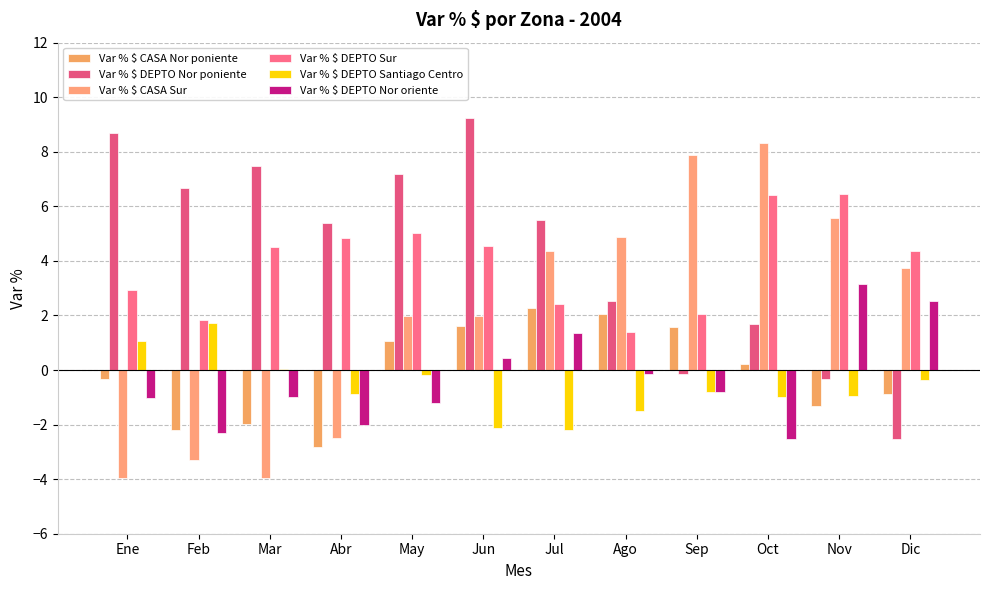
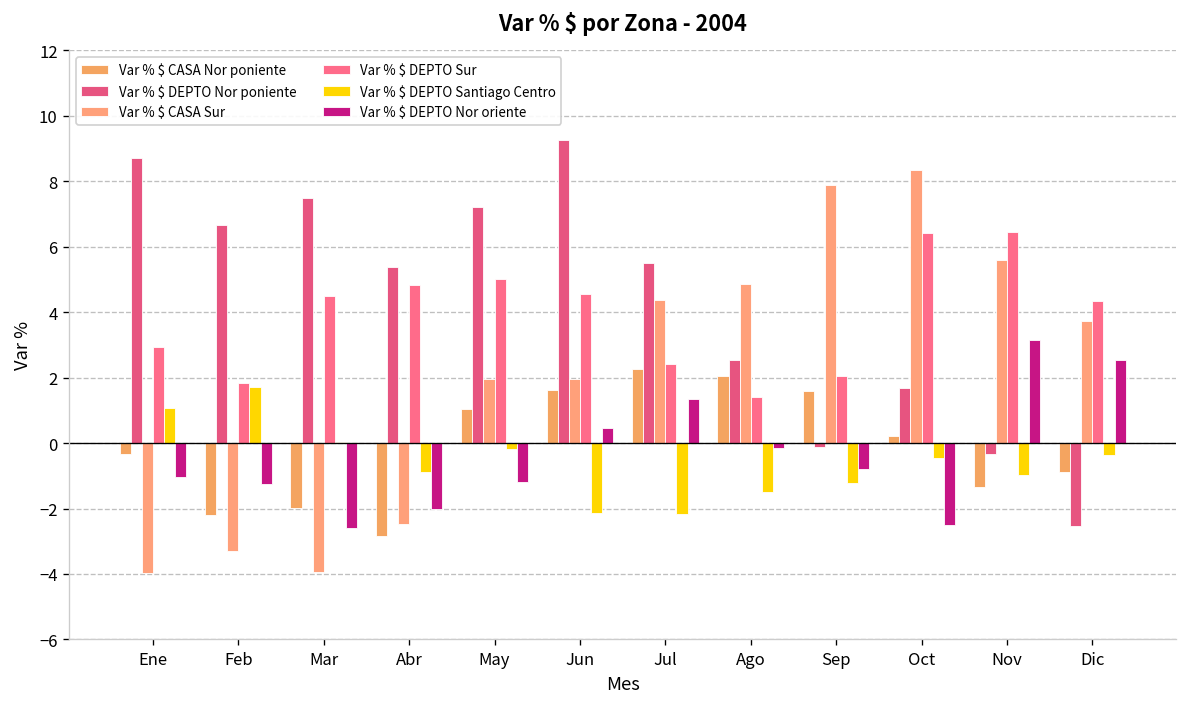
Var % $ DEPTO Nor oriente, Feb: -2.3 -> -1.3
Var % $ DEPTO Nor oriente, Mar: -1.0 -> -2.6
Var % $ DEPTO Santiago Centro, Sep: -0.8 -> -1.2
Var % $ DEPTO Santiago Centro, Oct: -1.0 -> -0.5
